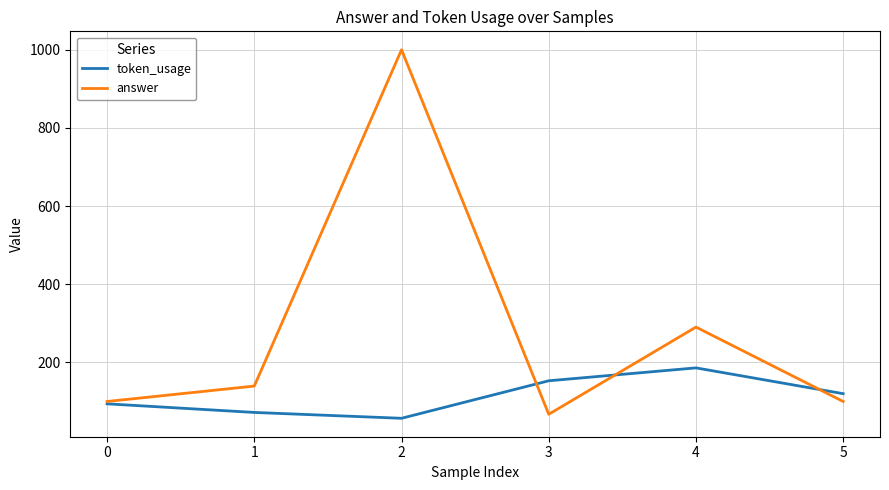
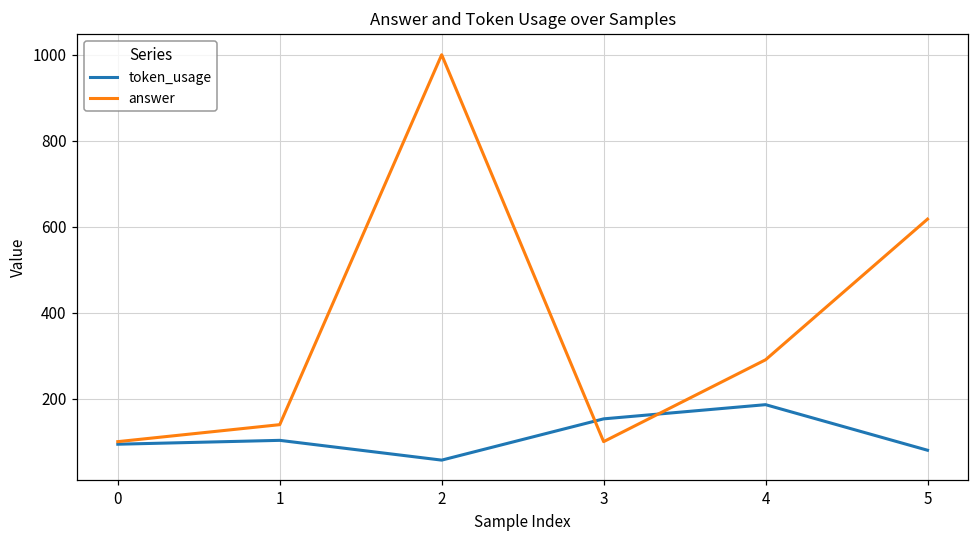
token_usage, 1: 70 -> 100
answer, 3: 70 -> 100
token_usage, 5: 120 -> 80
answer, 5: 100 -> 620
